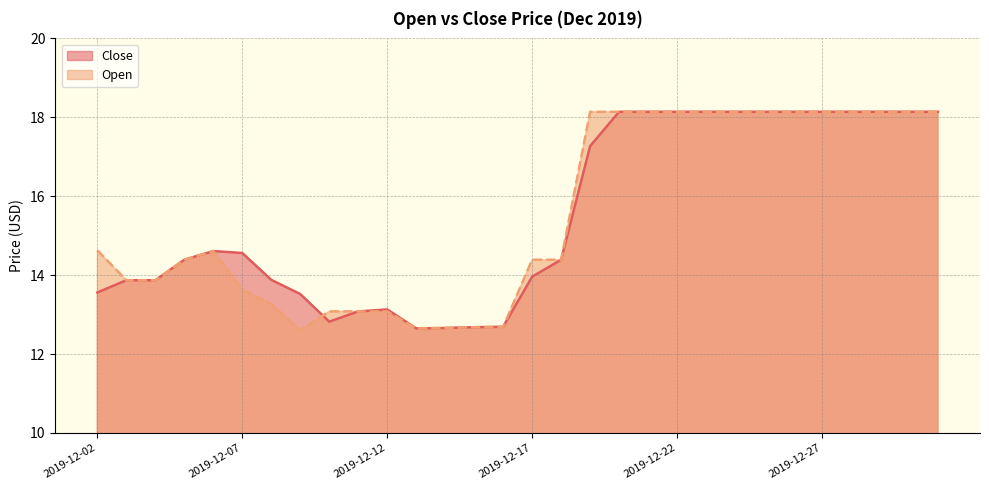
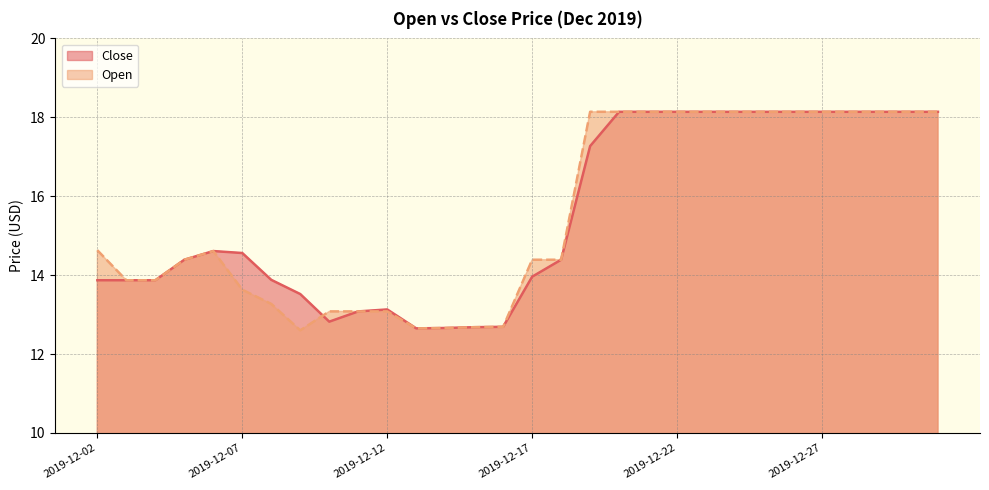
Close, 2019-12-02: 13.6 -> 13.9
